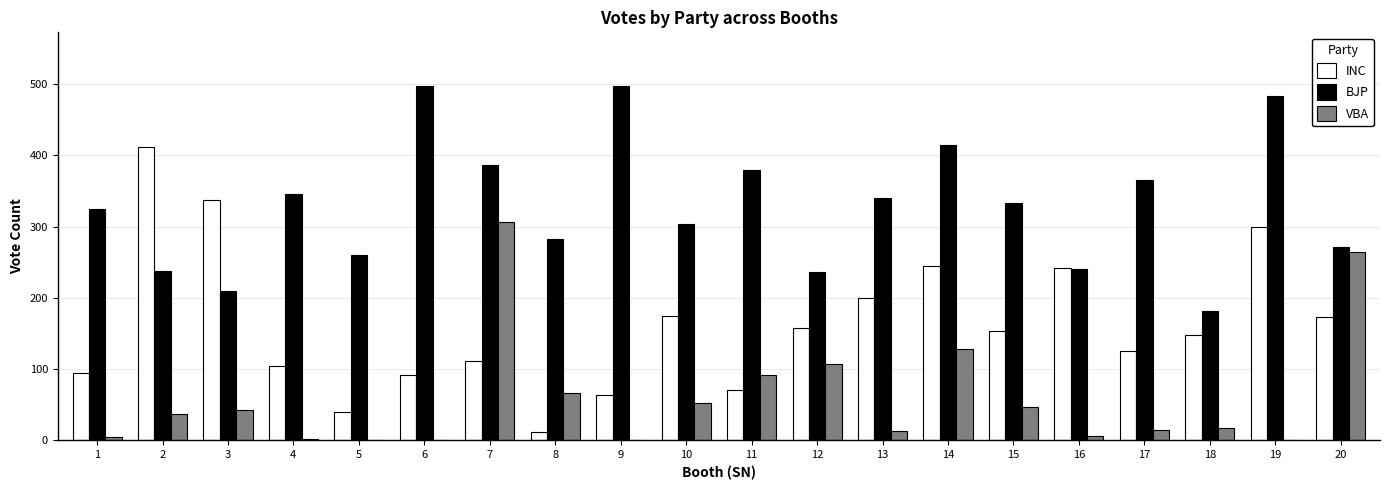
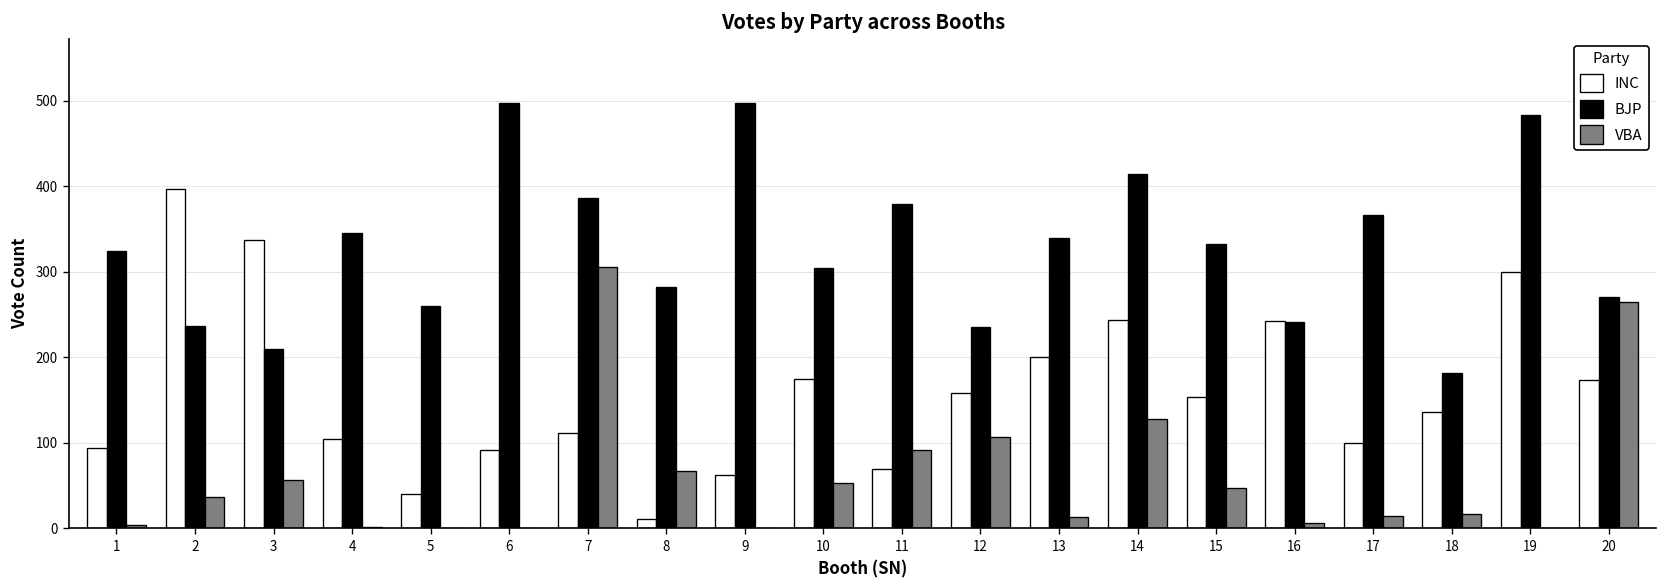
INC, 2: 410 -> 400
VBA, 3: 40 -> 60
INC, 17: 130 -> 100
INC, 18: 150 -> 140
